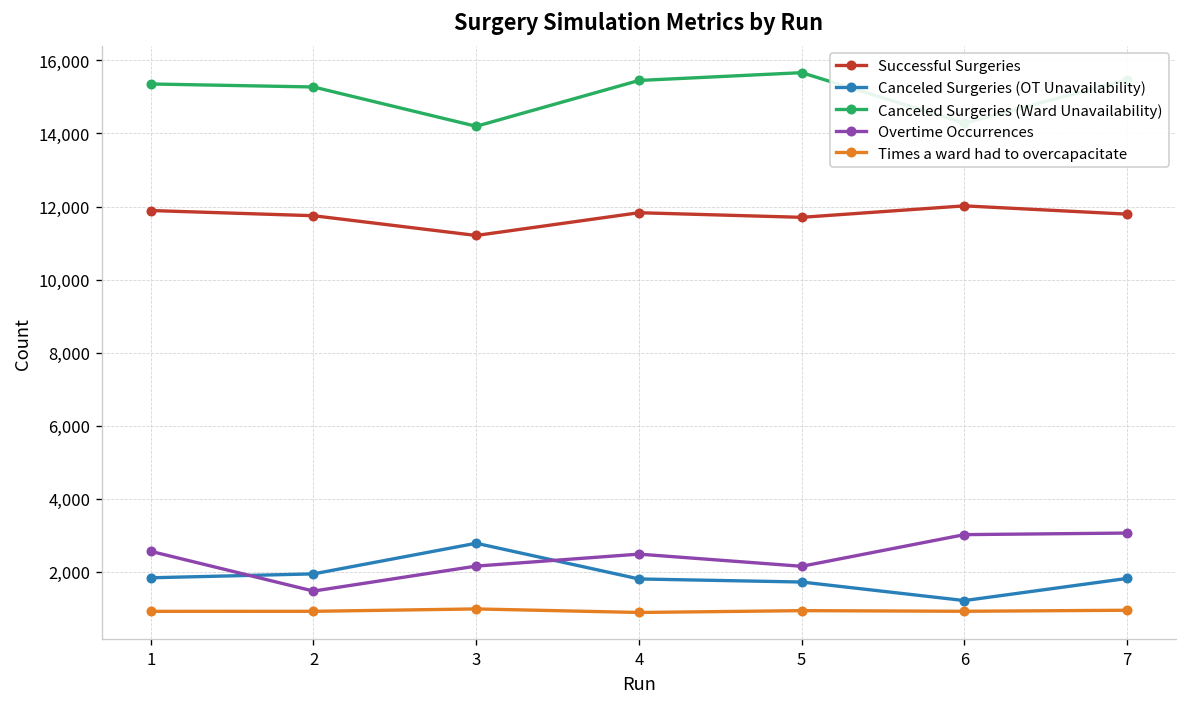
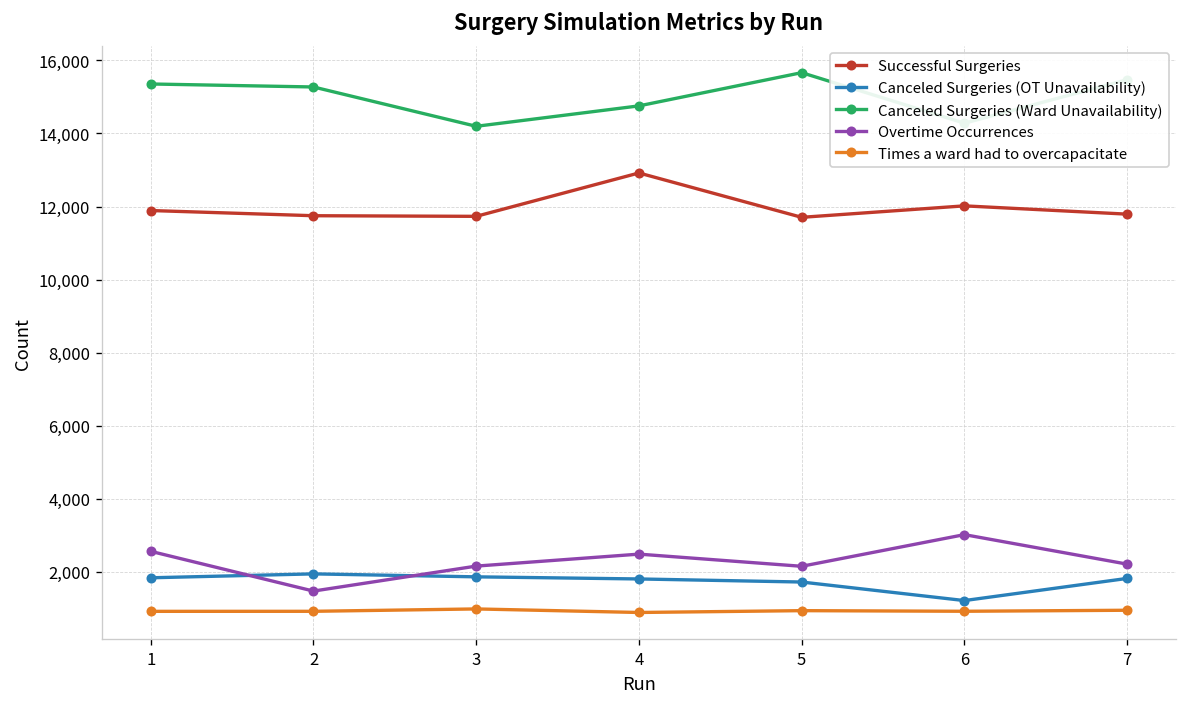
Successful Surgeries, 3: 11,200 -> 11,700
Canceled Surgeries (OT Unavailability), 3: 2,800 -> 1,900
Successful Surgeries, 4: 11,800 -> 12,900
Canceled Surgeries (Ward Unavailability), 4: 15,500 -> 14,800
Overtime Occurrences, 7: 3,100 -> 2,200
